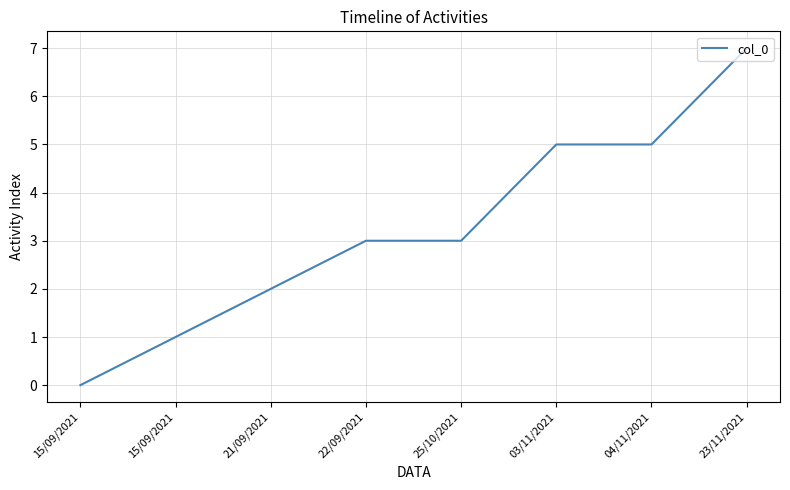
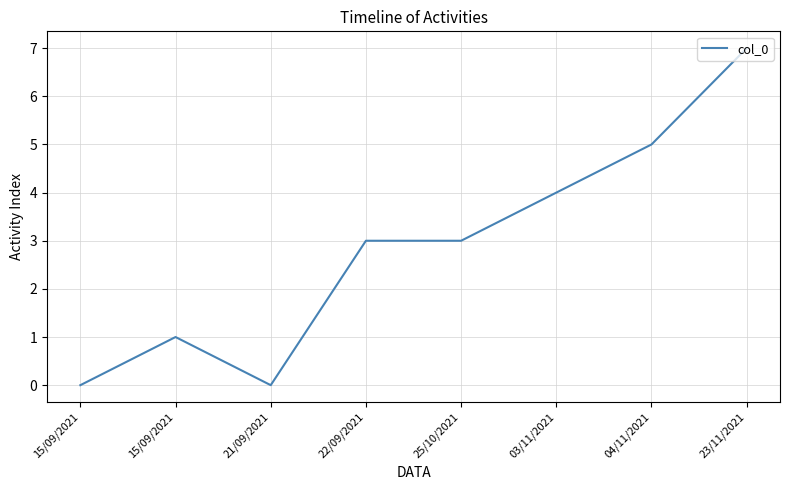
21/09/2021: 2 -> 0
03/11/2021: 5 -> 4
